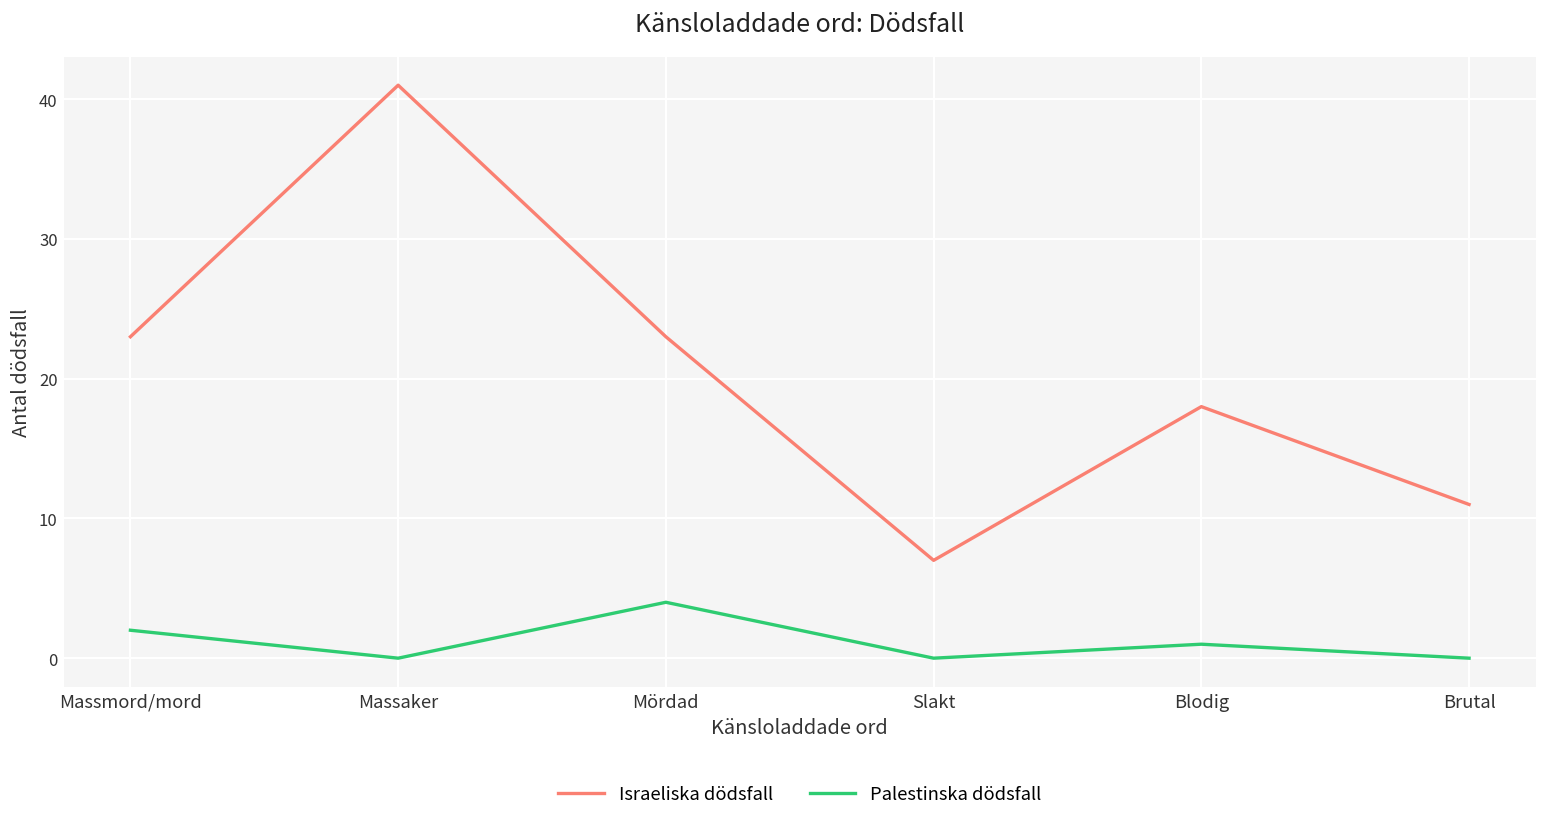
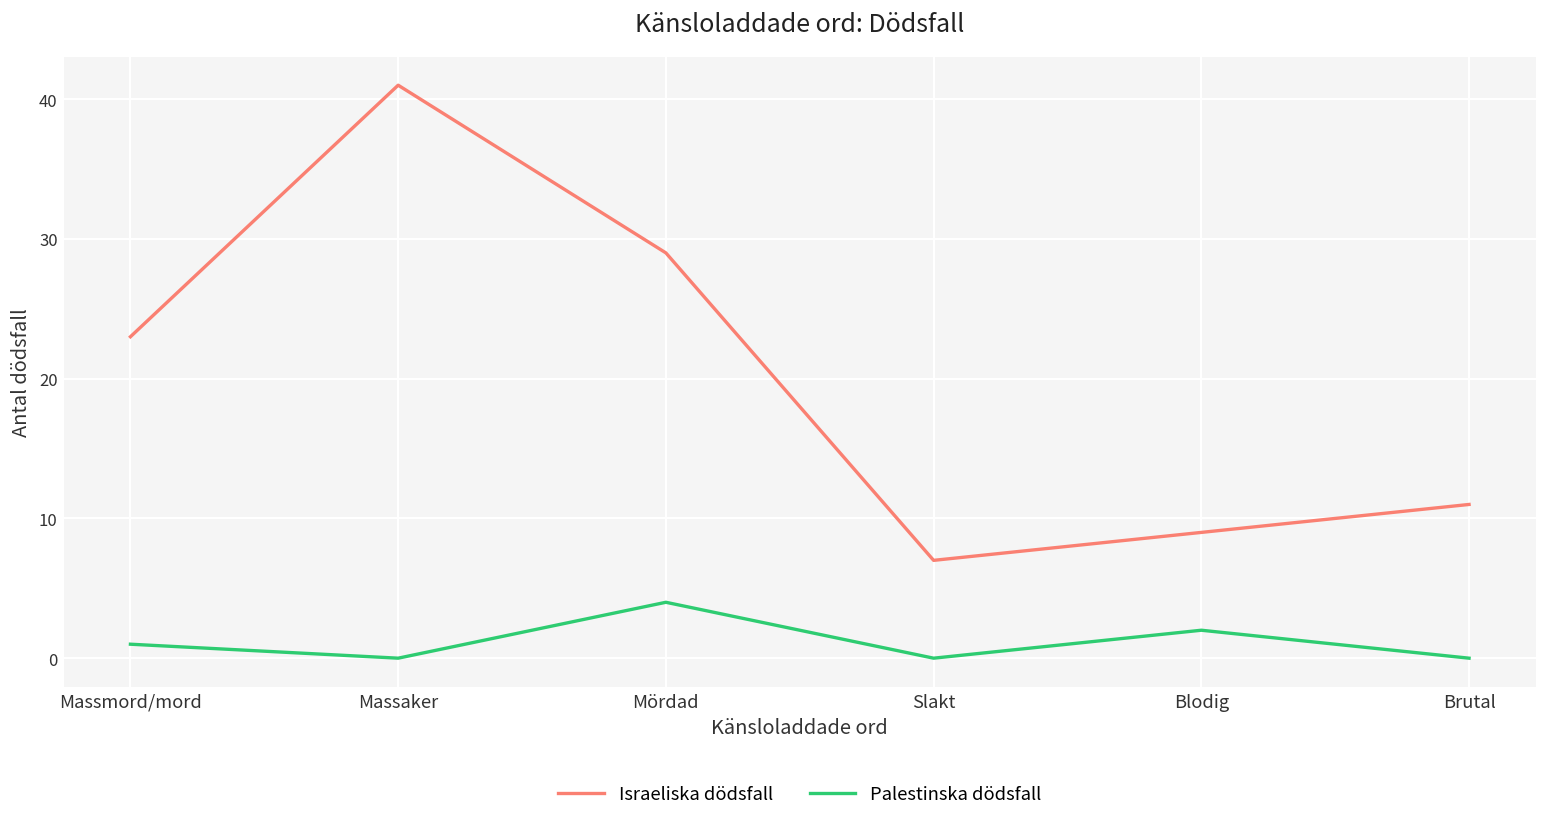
Palestinska dödsfall, Massmord/mord: 2 -> 1
Israeliska dödsfall, Mördad: 23 -> 29
Israeliska dödsfall, Blodig: 18 -> 9
Palestinska dödsfall, Blodig: 1 -> 2
